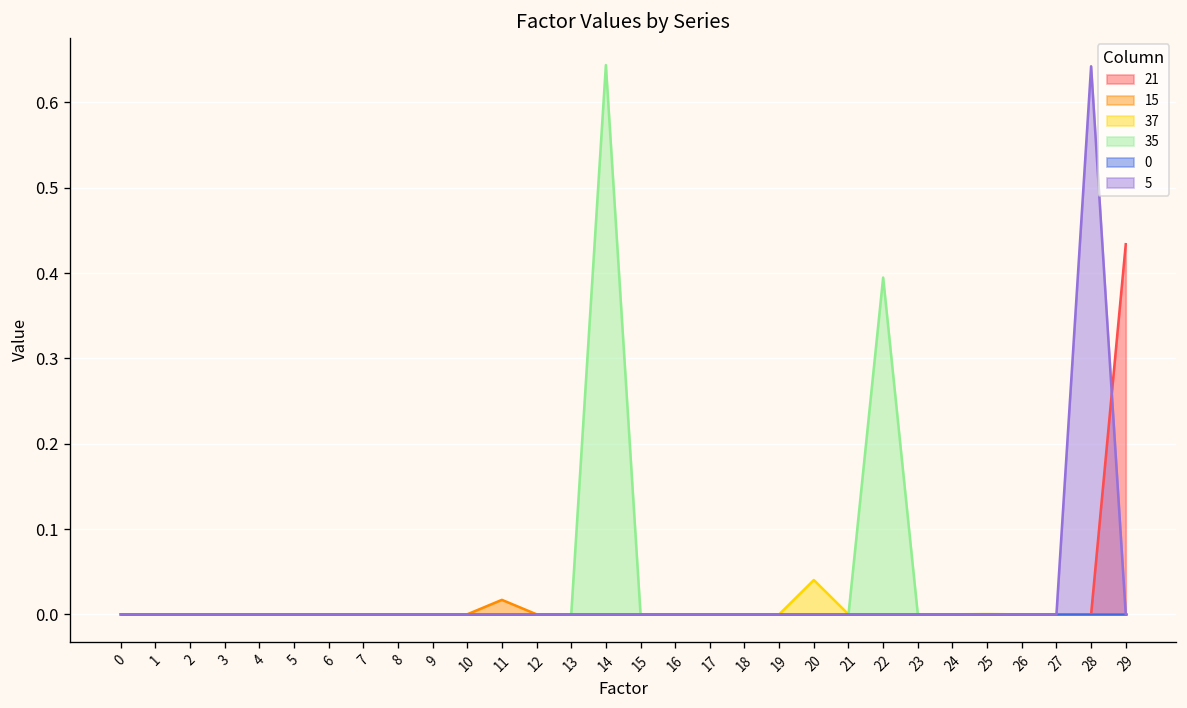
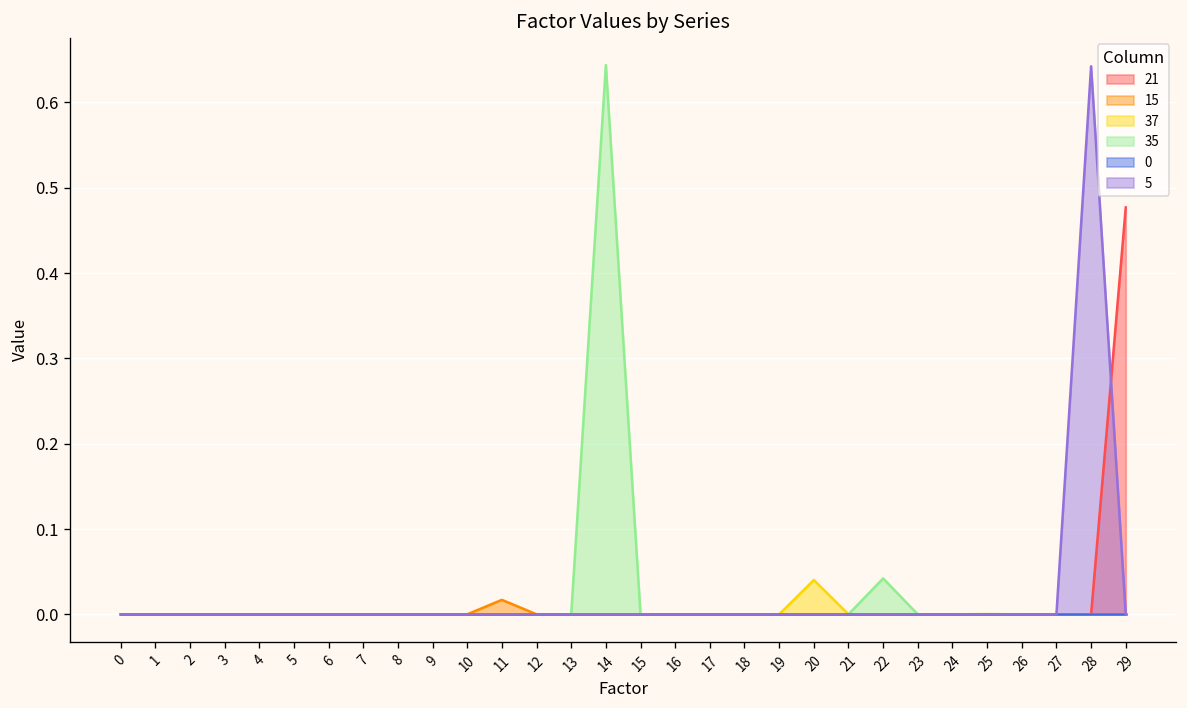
35, 22: 0.39 -> 0.04
21, 29: 0.43 -> 0.48
